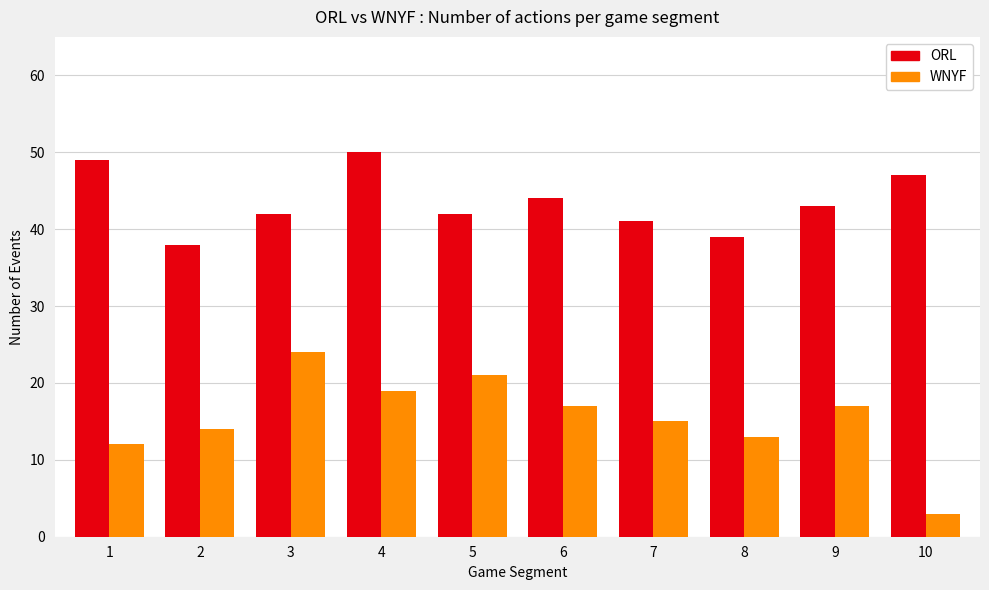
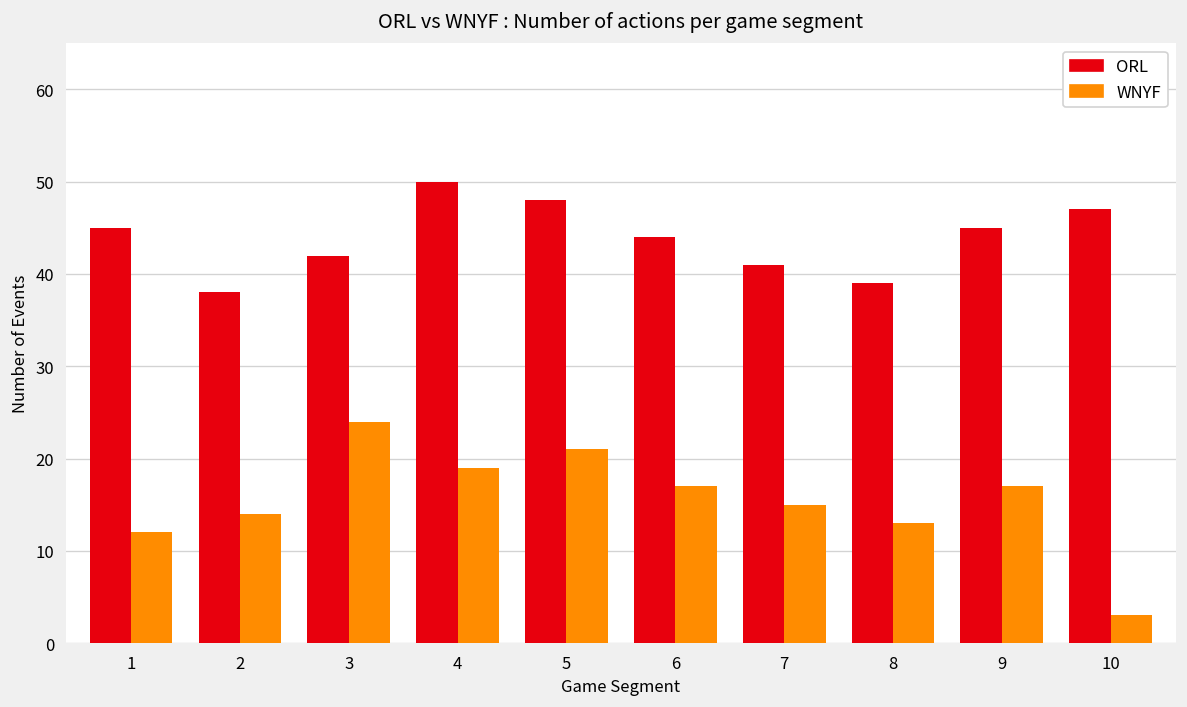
ORL, 1: 49 -> 45
ORL, 5: 42 -> 48
ORL, 9: 43 -> 45
